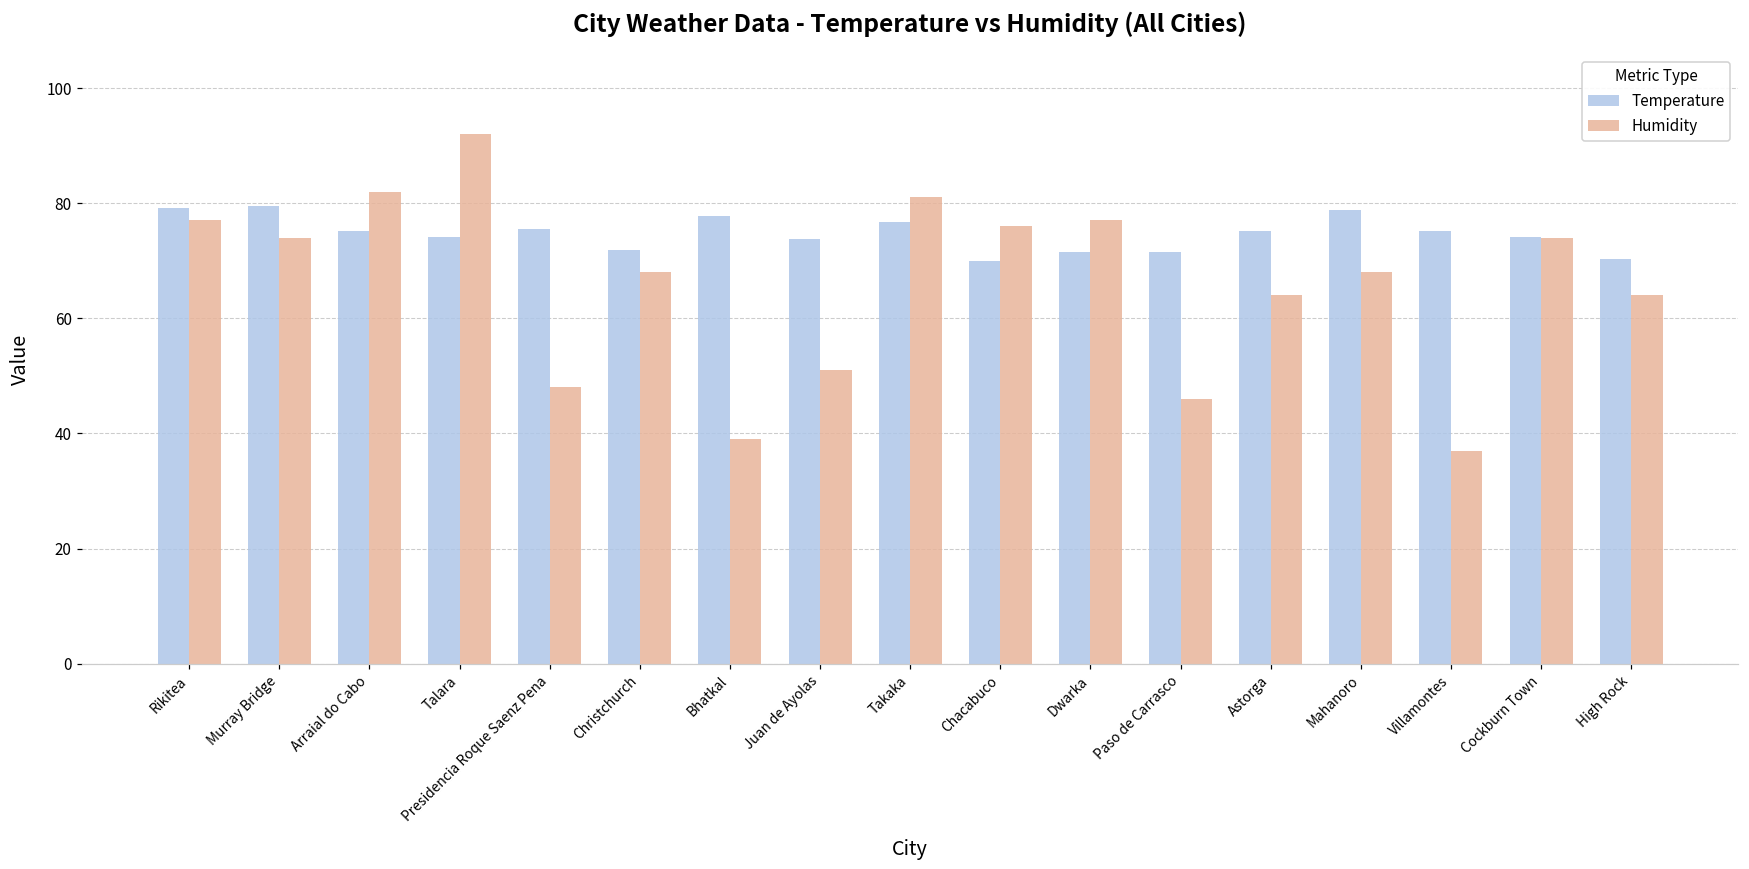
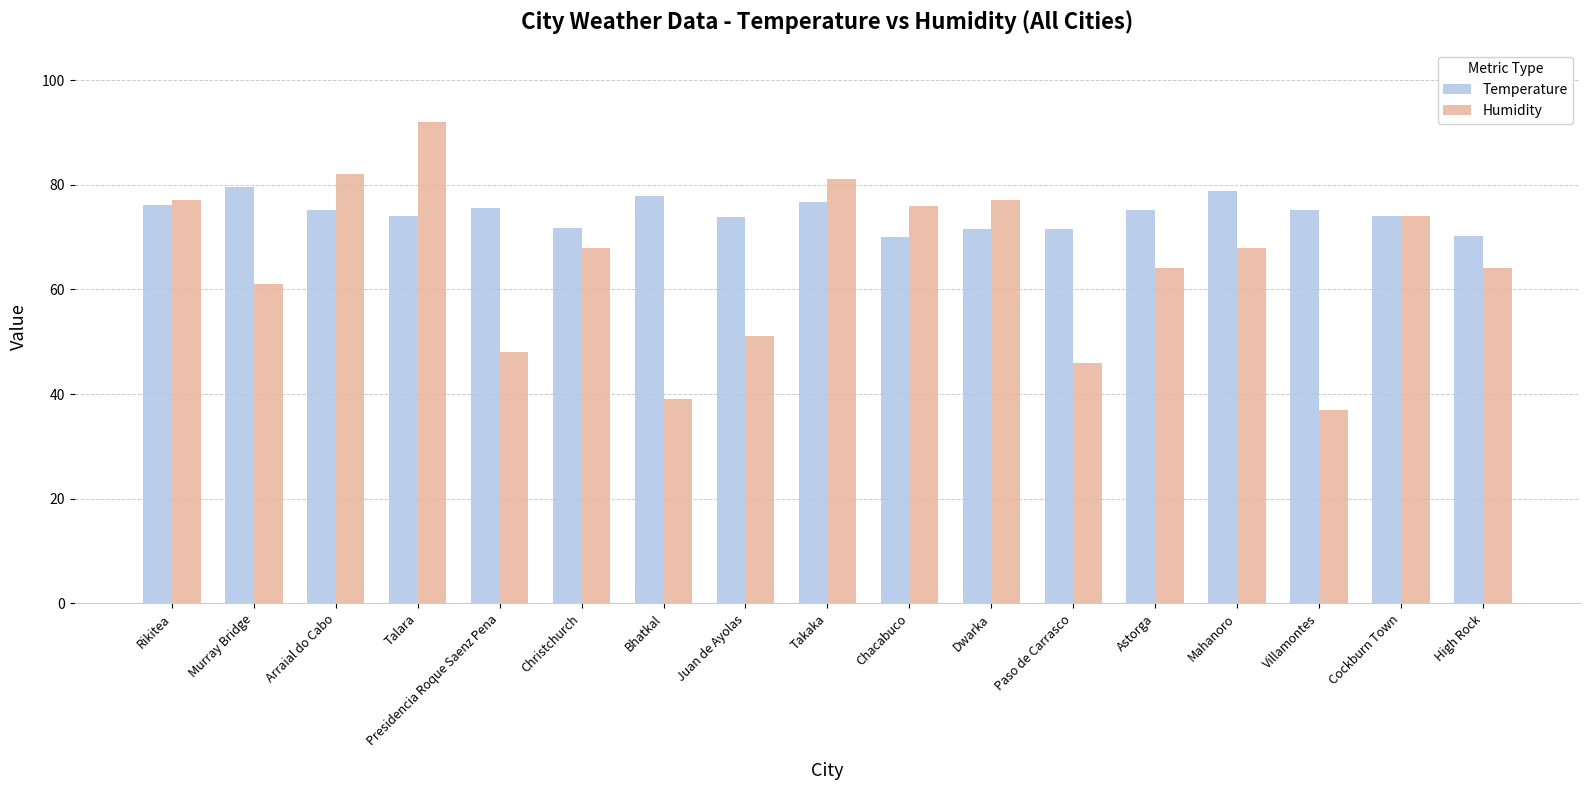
Temperature, Rikitea: 79 -> 76
Humidity, Murray Bridge: 74 -> 61
